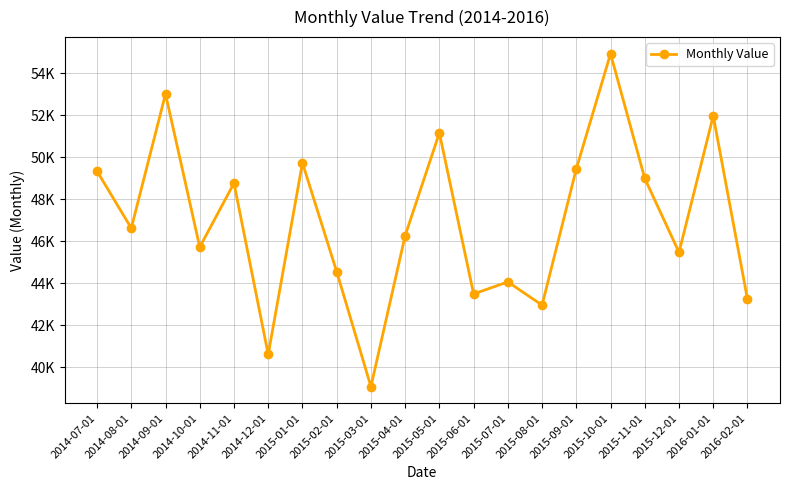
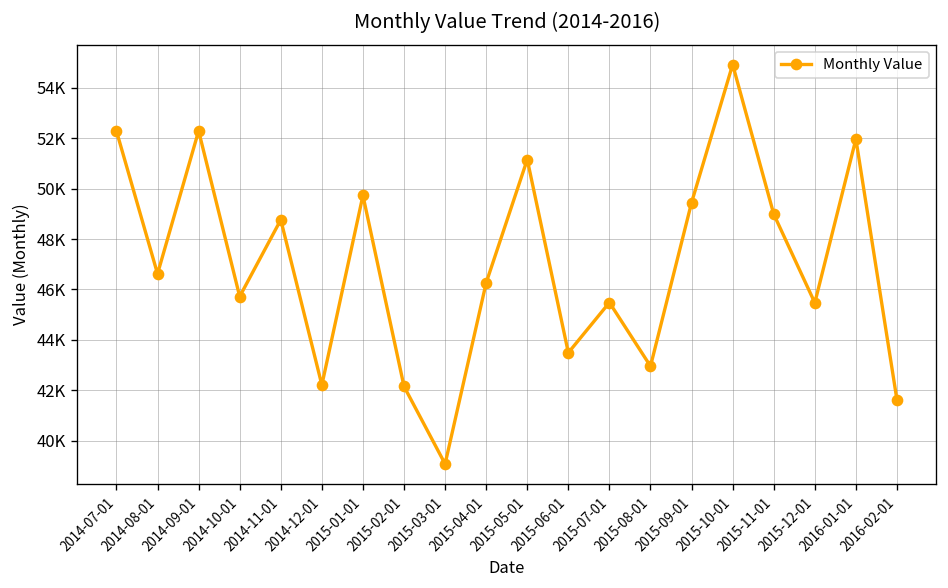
2014-07-01: 49300 -> 52300
2014-09-01: 53000 -> 52300
2014-12-01: 40600 -> 42200
2015-02-01: 44600 -> 42200
2015-07-01: 44100 -> 45500
2016-02-01: 43200 -> 41600
